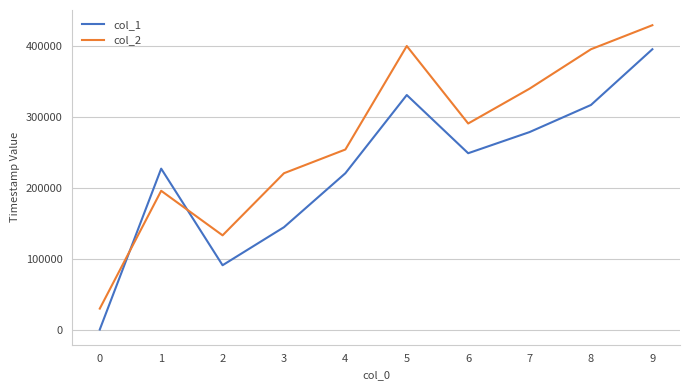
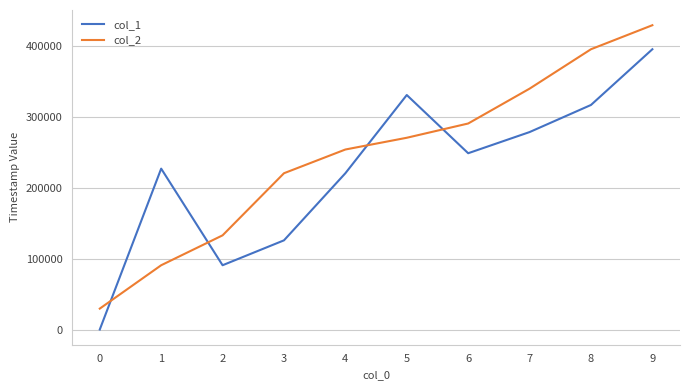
col_2, 1: 200000 -> 90000
col_1, 3: 140000 -> 130000
col_2, 5: 400000 -> 270000
